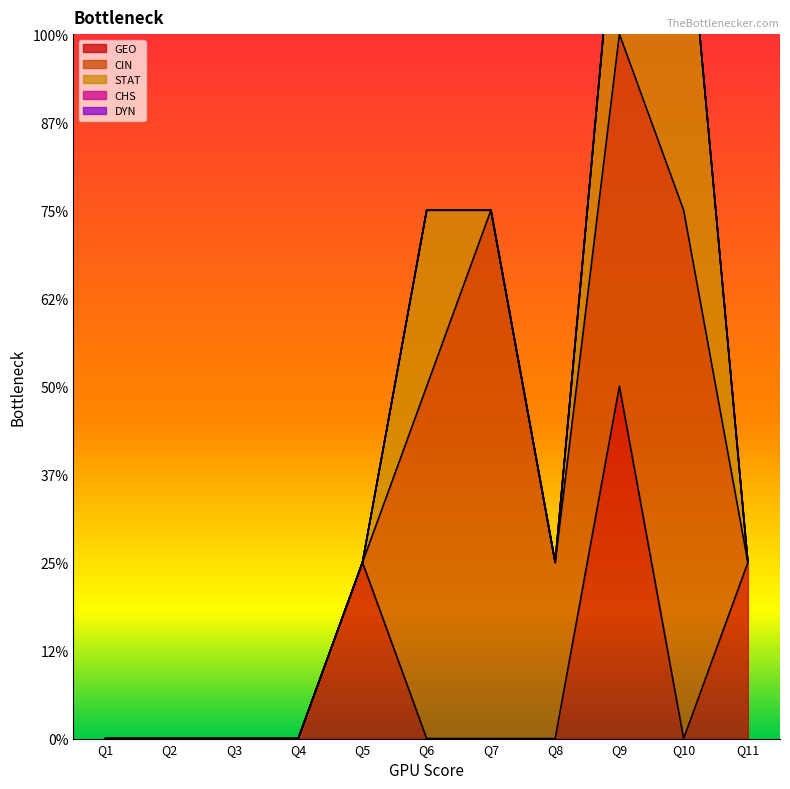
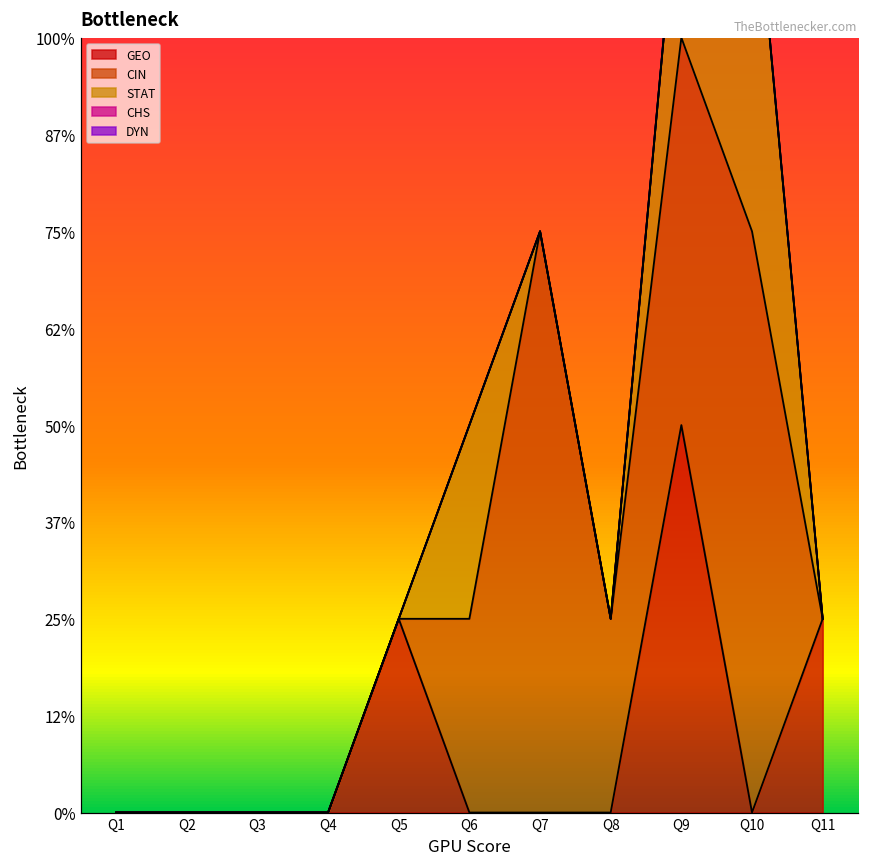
CIN, Q6: 50% -> 25%
